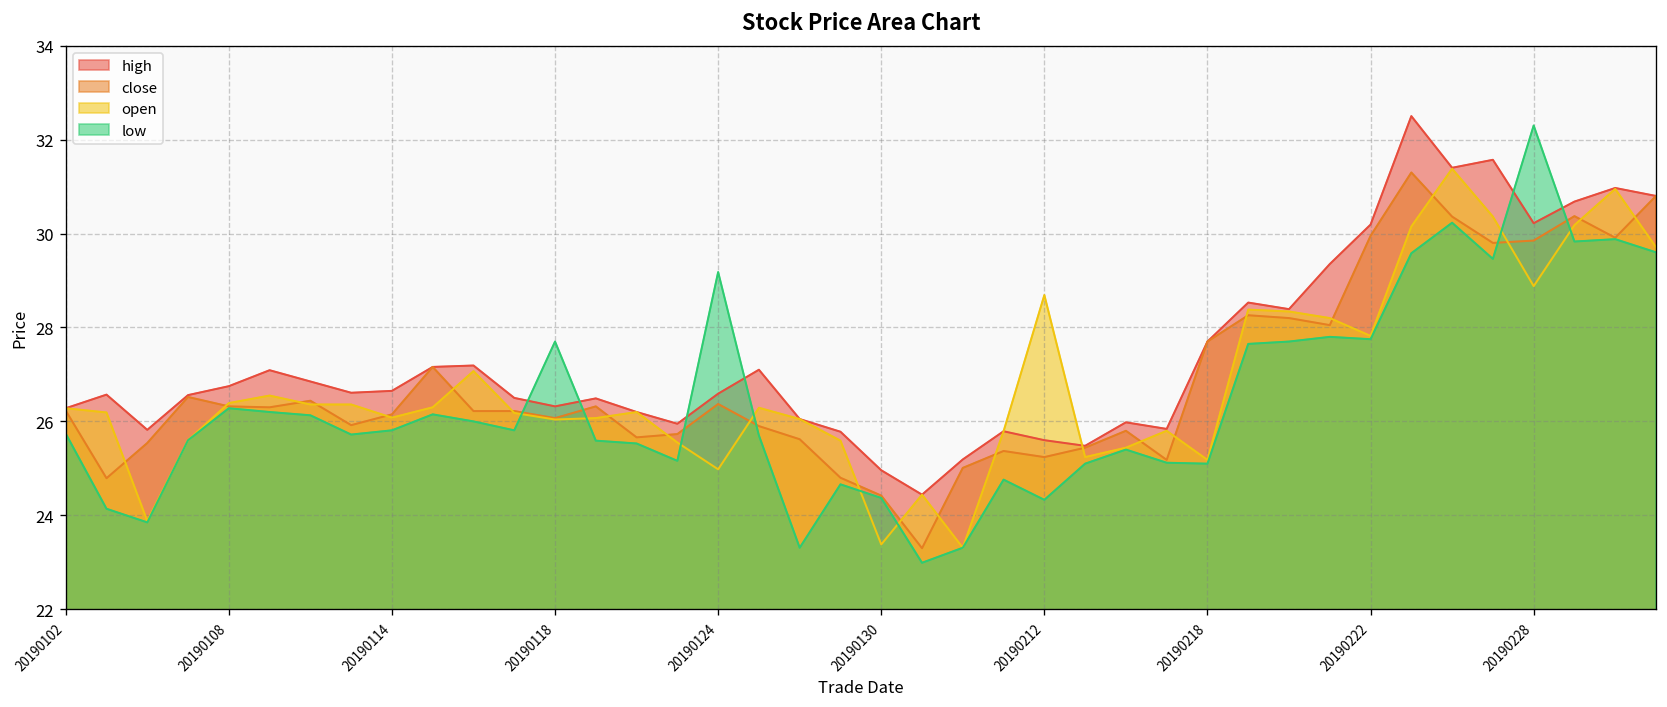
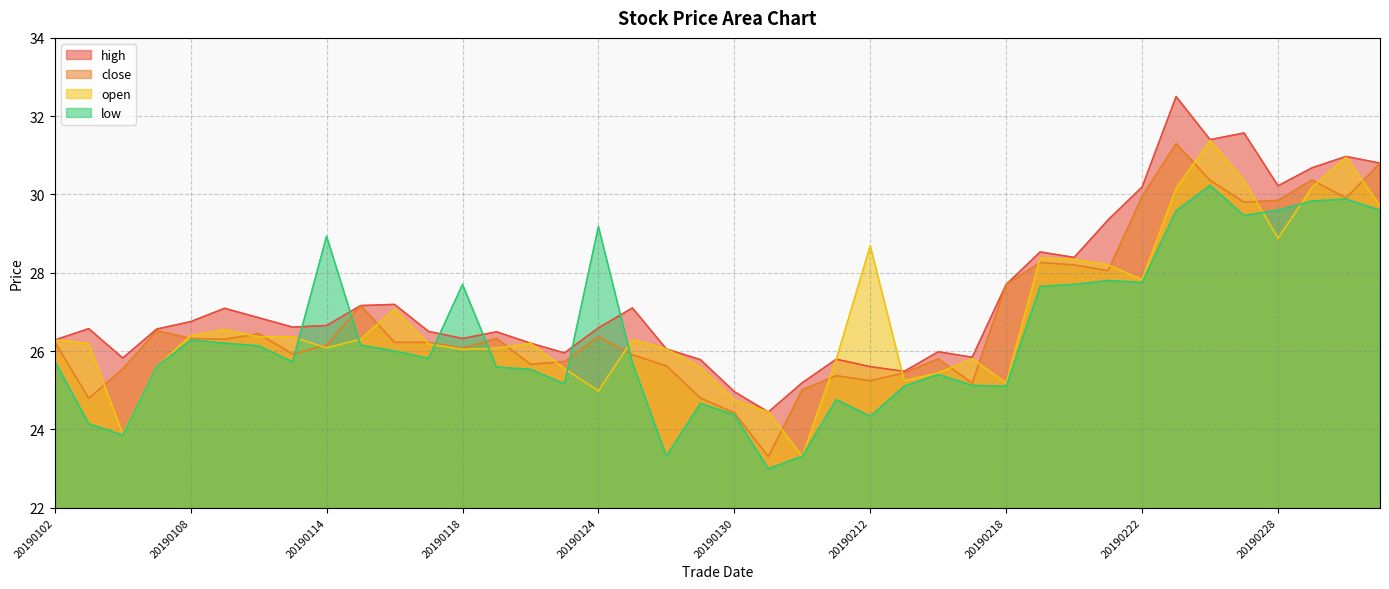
low, 20190114: 25.8 -> 28.9
open, 20190130: 23.4 -> 24.8
low, 20190228: 32.3 -> 29.6
